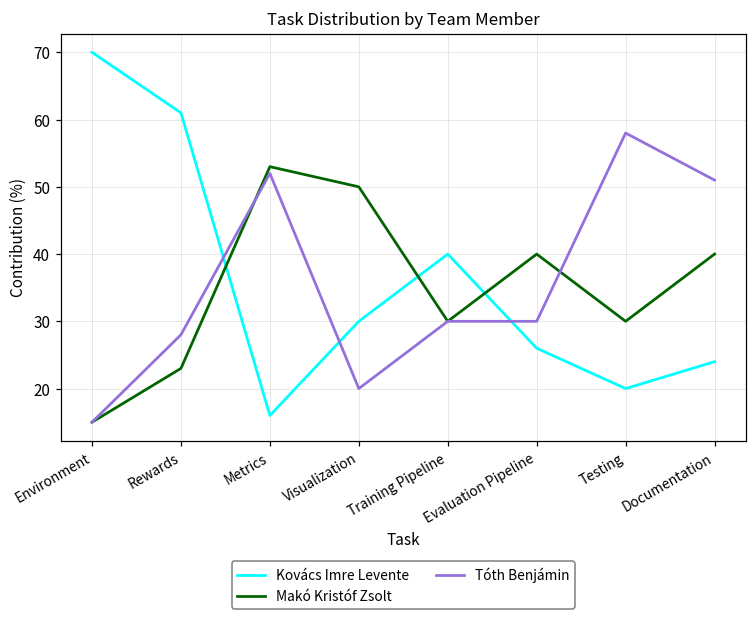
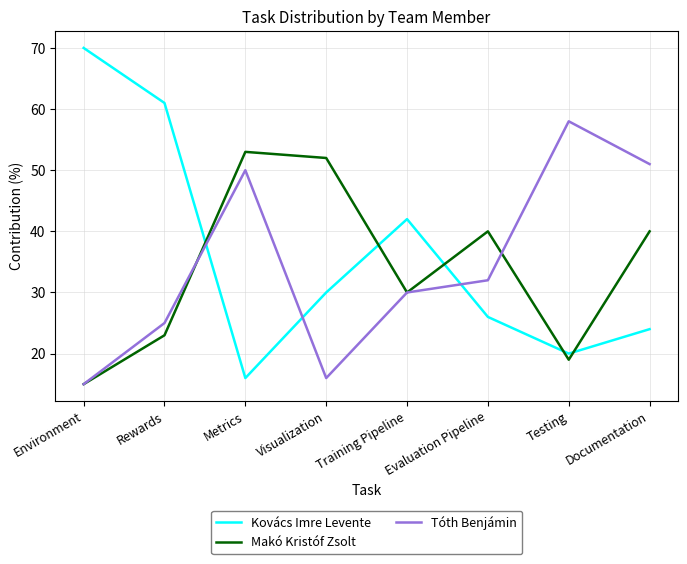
Tóth Benjámin, Rewards: 28 -> 25
Tóth Benjámin, Metrics: 52 -> 50
Makó Kristóf Zsolt, Visualization: 50 -> 52
Tóth Benjámin, Visualization: 20 -> 16
Kovács Imre Levente, Training Pipeline: 40 -> 42
Tóth Benjámin, Evaluation Pipeline: 30 -> 32
Makó Kristóf Zsolt, Testing: 30 -> 19
